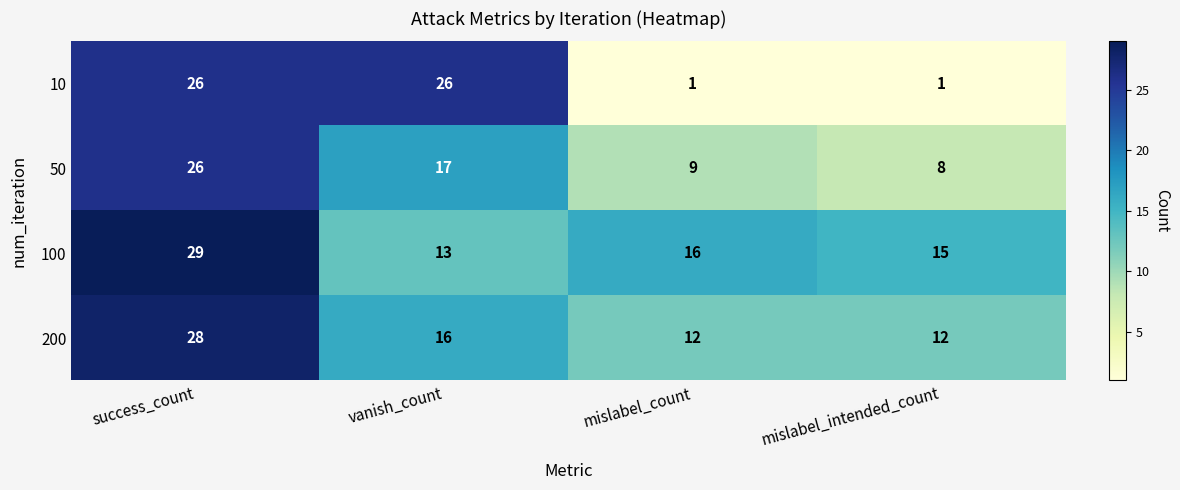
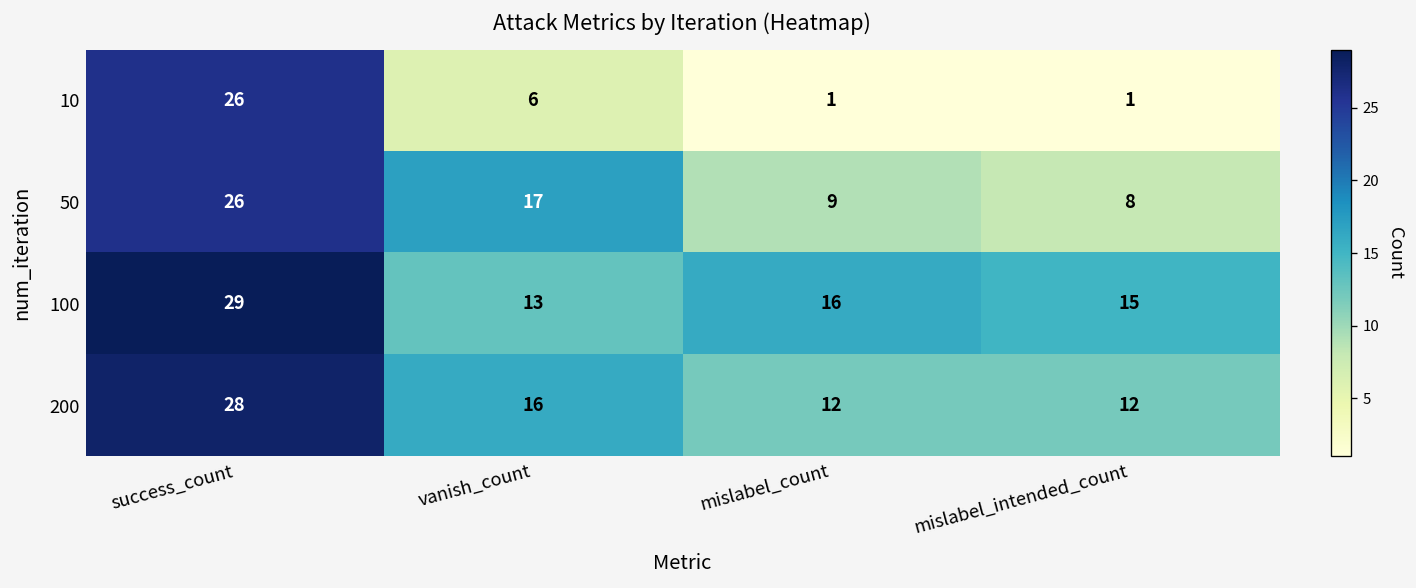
10, vanish_count: 26 -> 6
